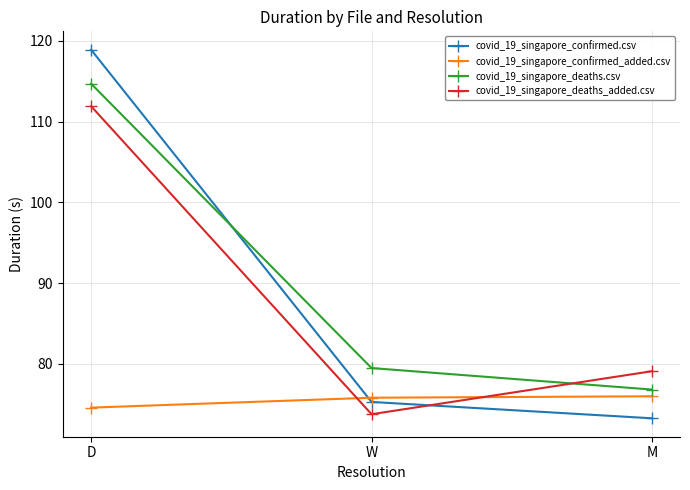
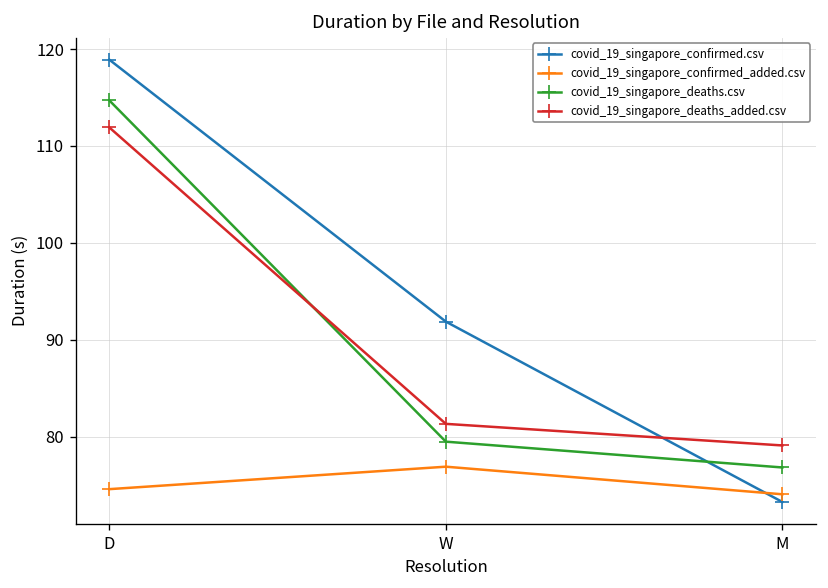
covid_19_singapore_confirmed.csv, W: 75 -> 92
covid_19_singapore_confirmed_added.csv, W: 76 -> 77
covid_19_singapore_deaths_added.csv, W: 74 -> 81
covid_19_singapore_confirmed_added.csv, M: 76 -> 74
